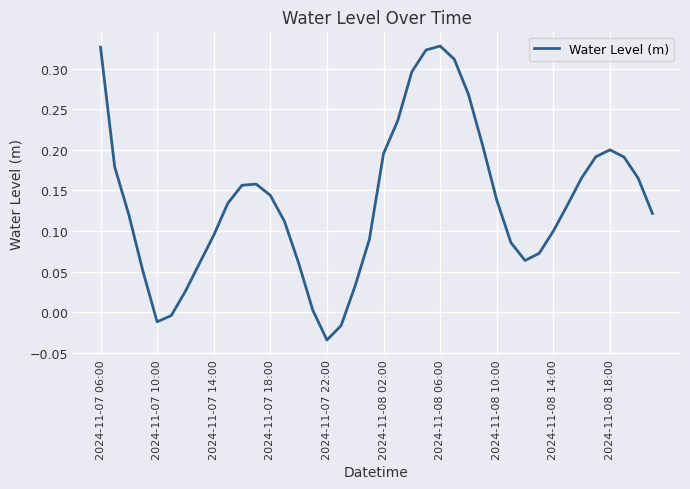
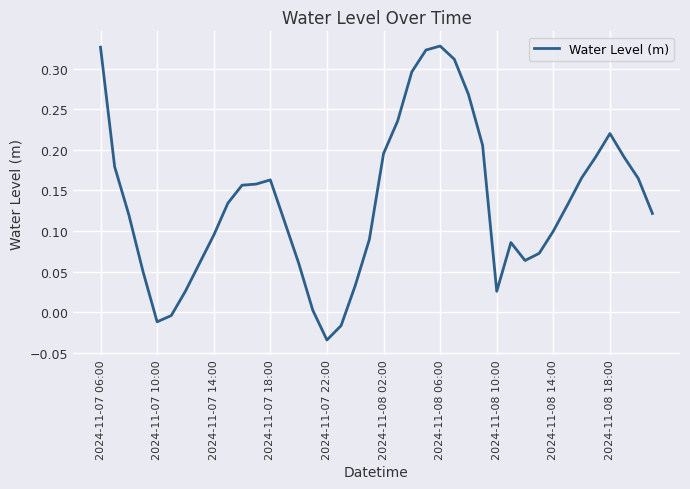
2024-11-07 18:00: 0.14 -> 0.16
2024-11-08 10:00: 0.14 -> 0.03
2024-11-08 18:00: 0.20 -> 0.22
